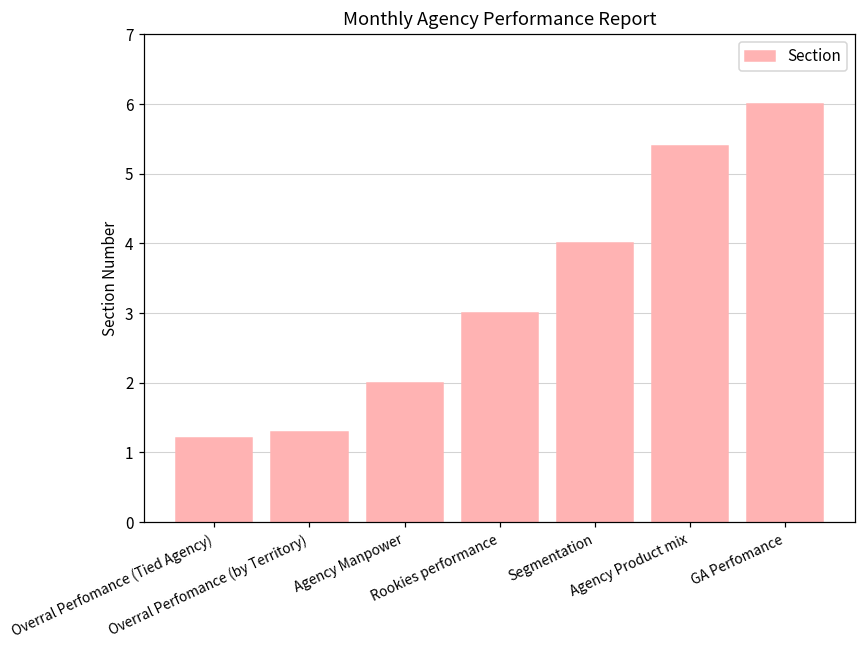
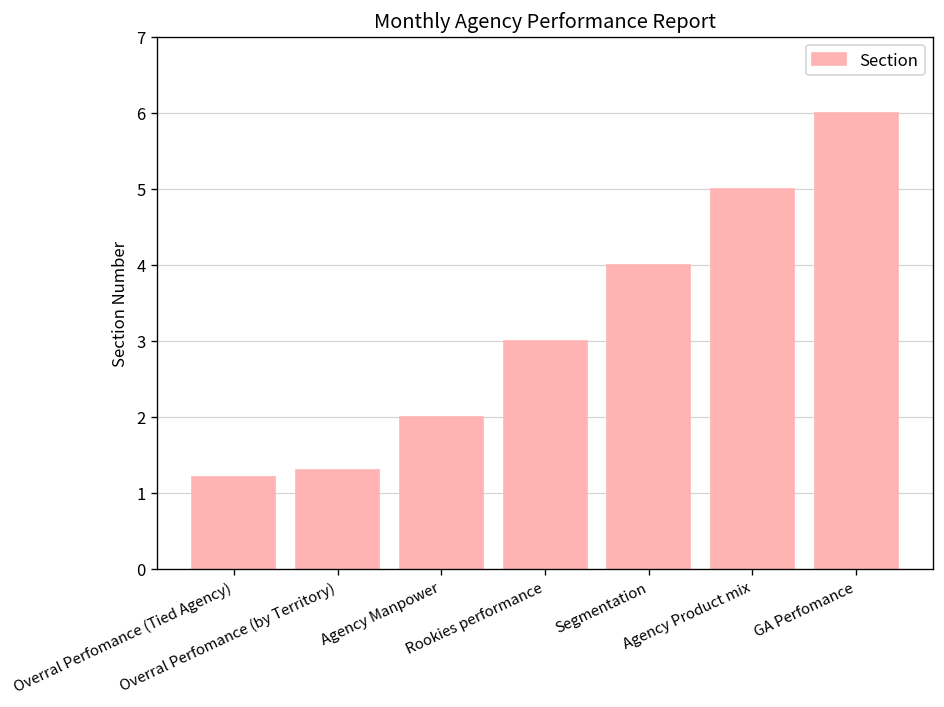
Agency Product mix: 5.4 -> 5.0
